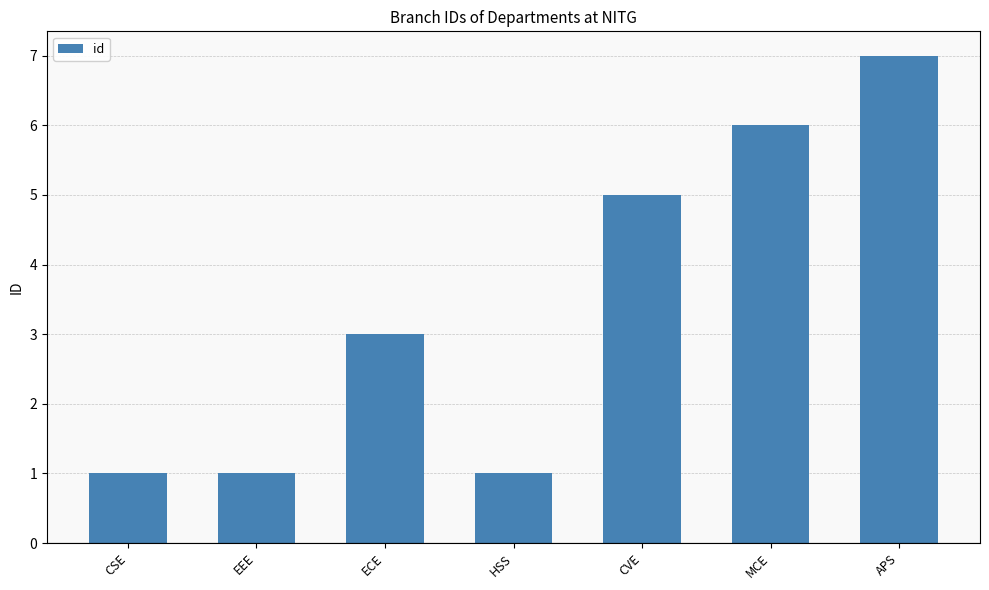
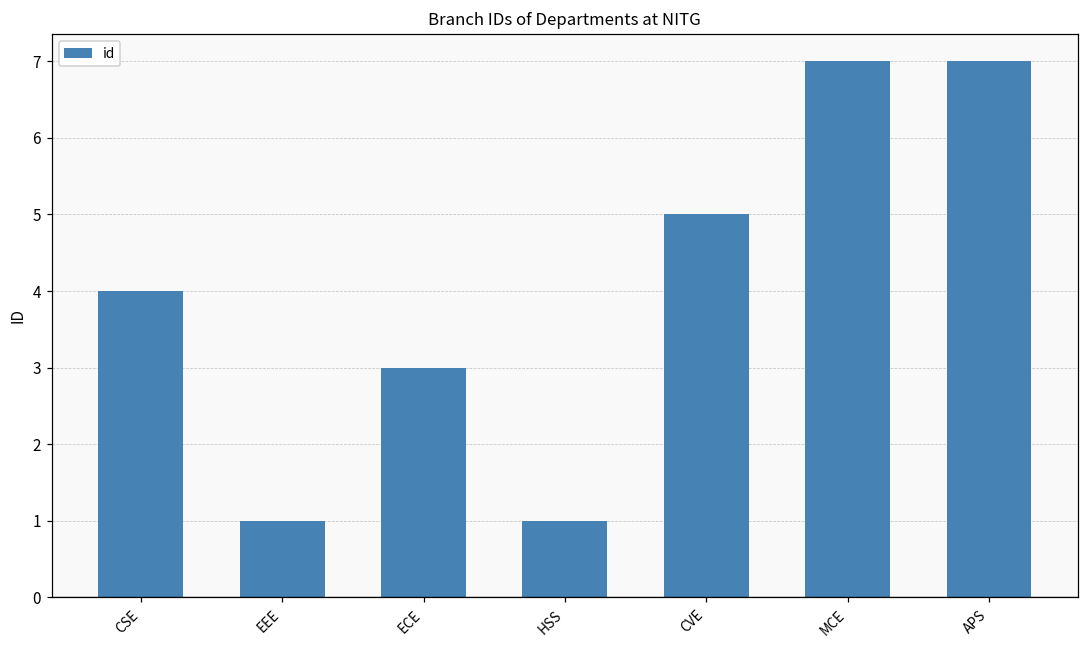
CSE: 1 -> 4
MCE: 6 -> 7
